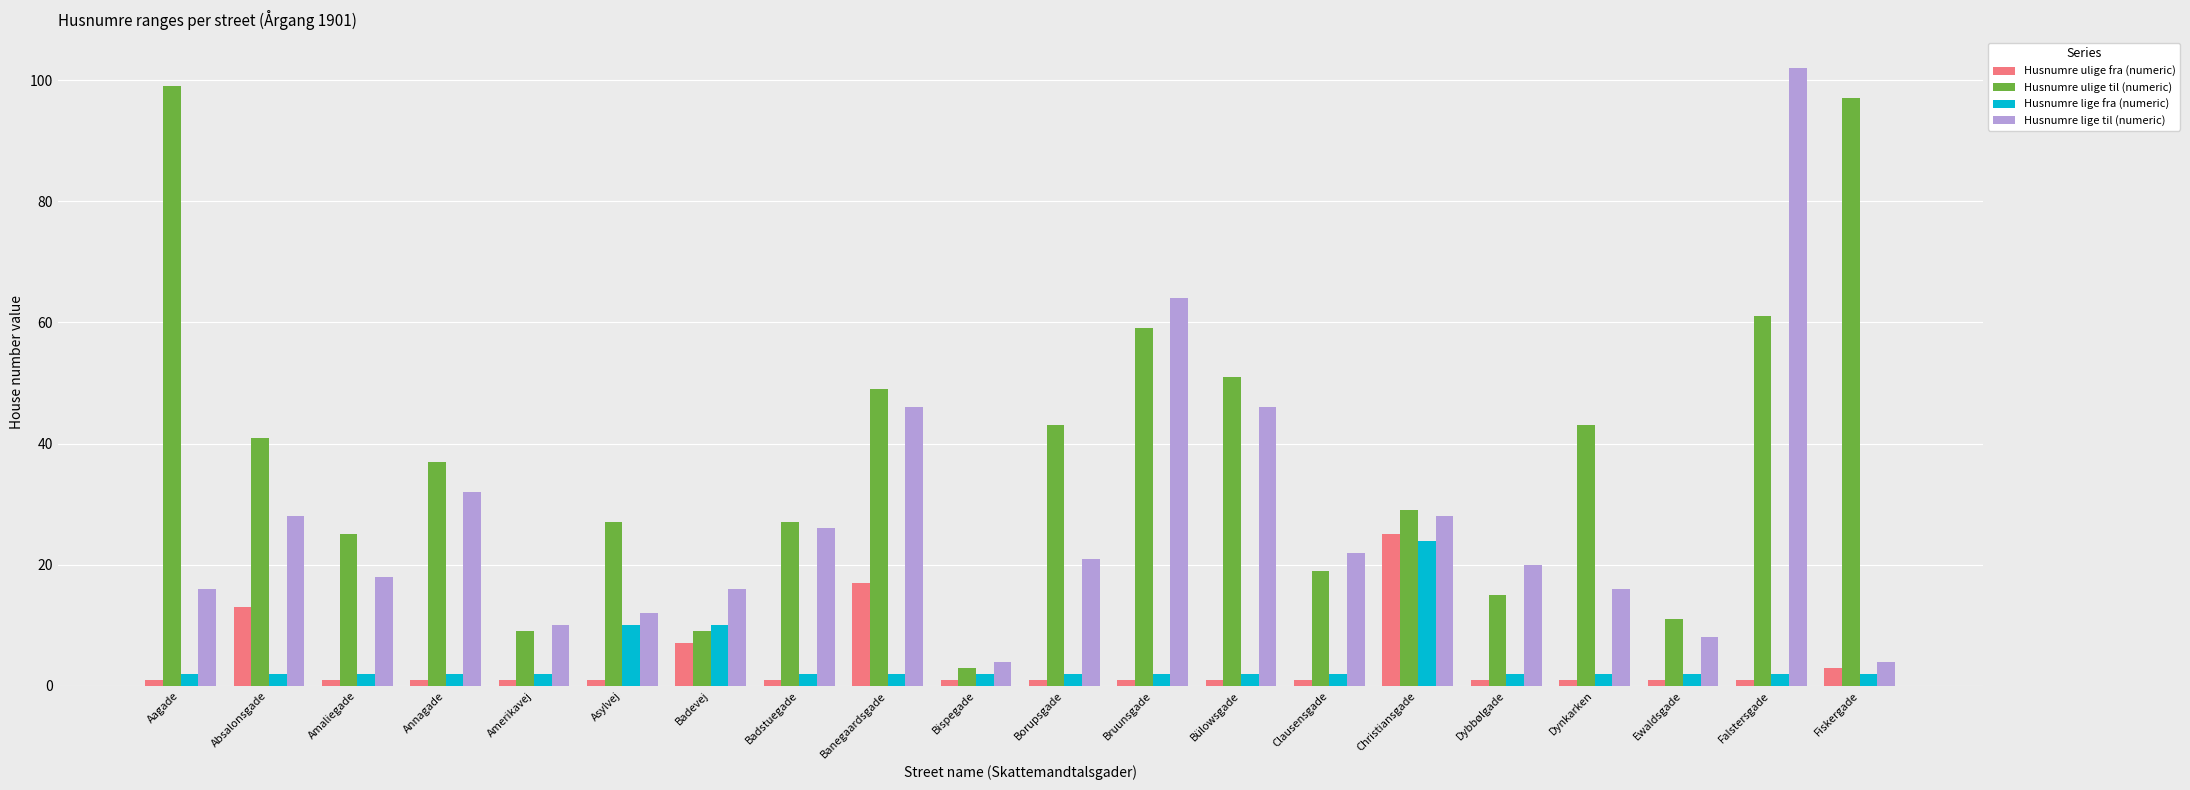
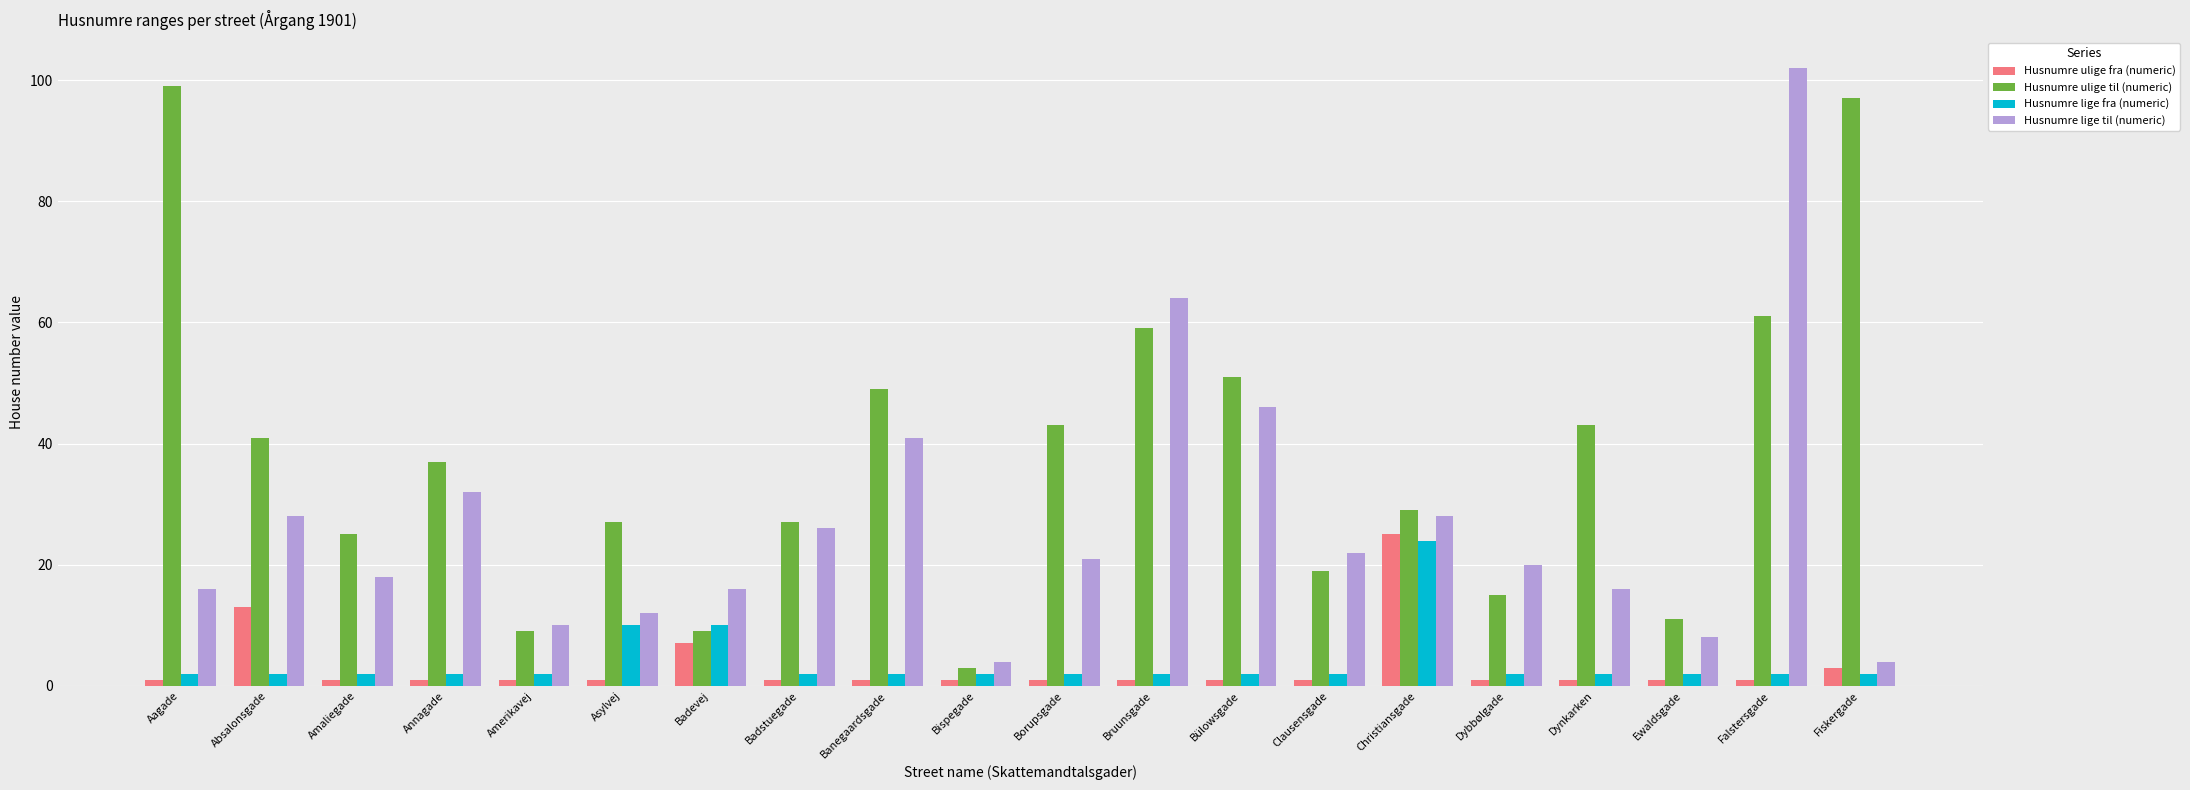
Husnumre ulige fra (numeric), Banegaardsgade: 17 -> 1
Husnumre lige til (numeric), Banegaardsgade: 46 -> 41
